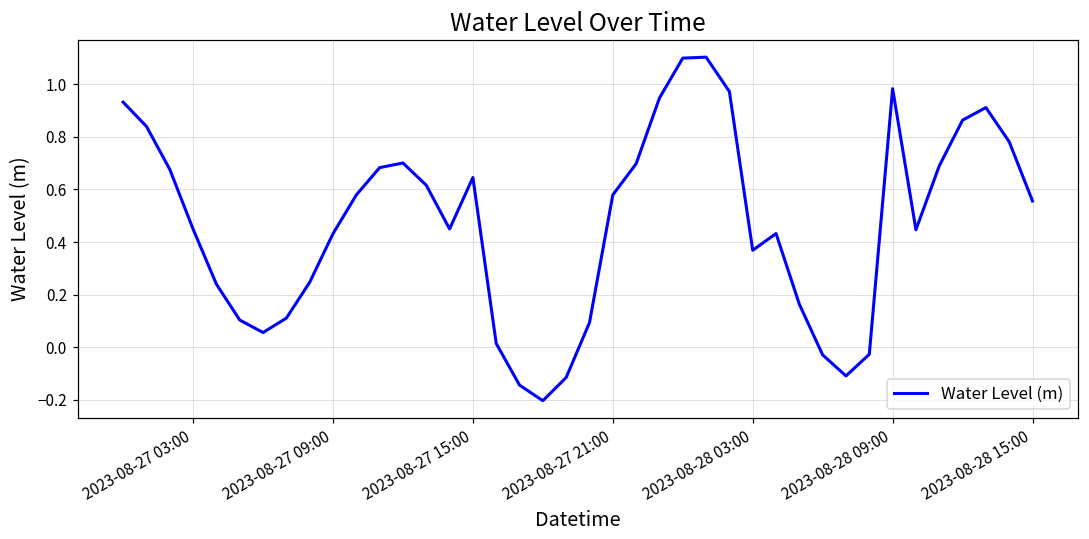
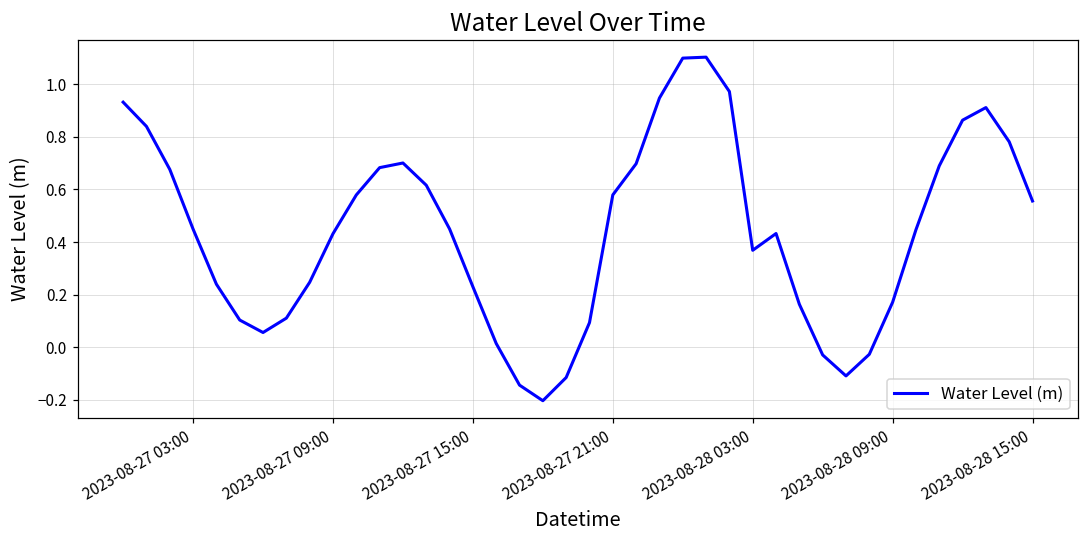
2023-08-27 15:00: 0.65 -> 0.23
2023-08-28 09:00: 0.98 -> 0.17
